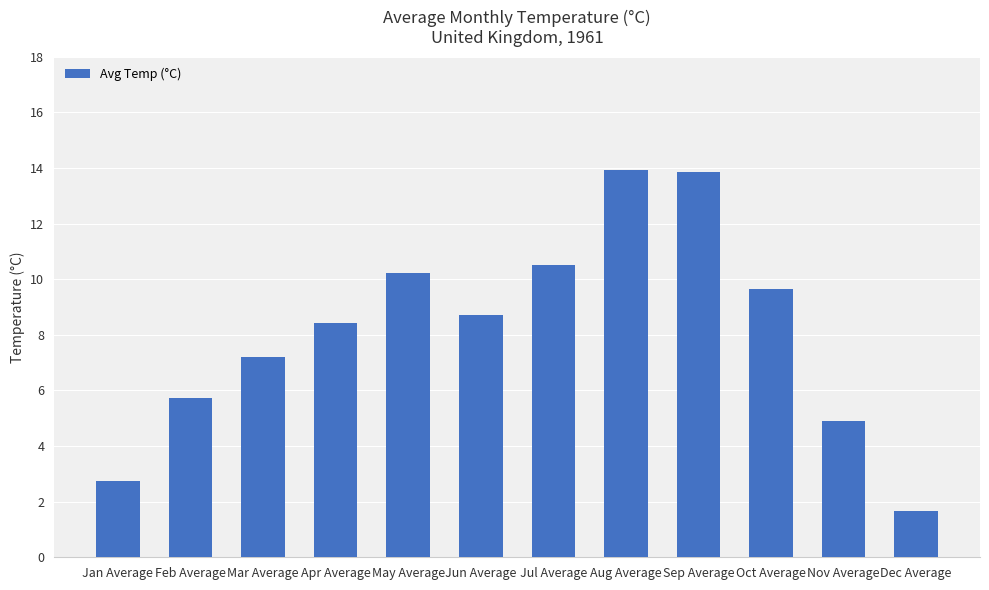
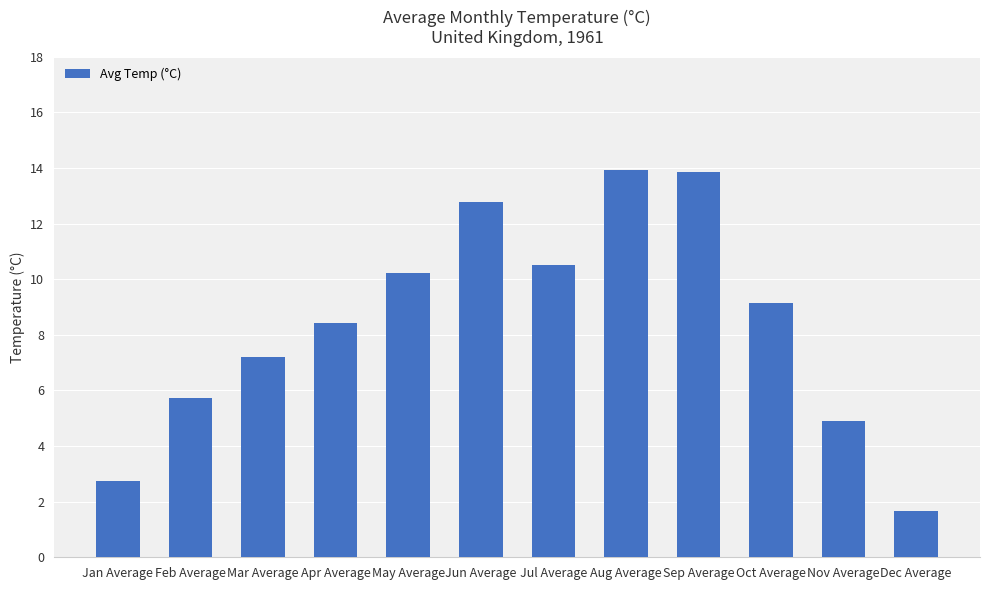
Jun Average: 8.7 -> 12.8
Oct Average: 9.7 -> 9.2
